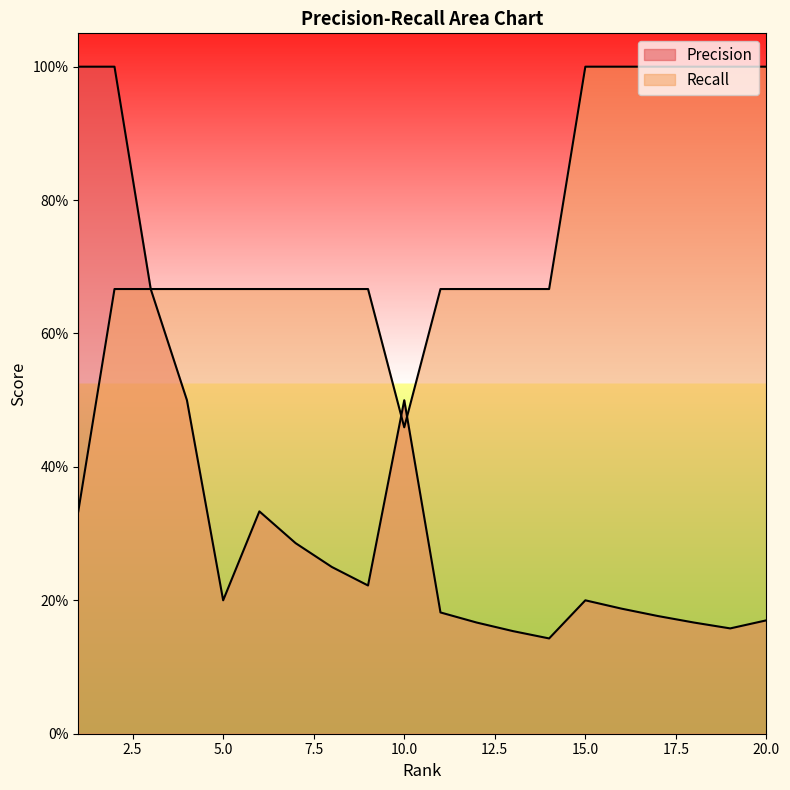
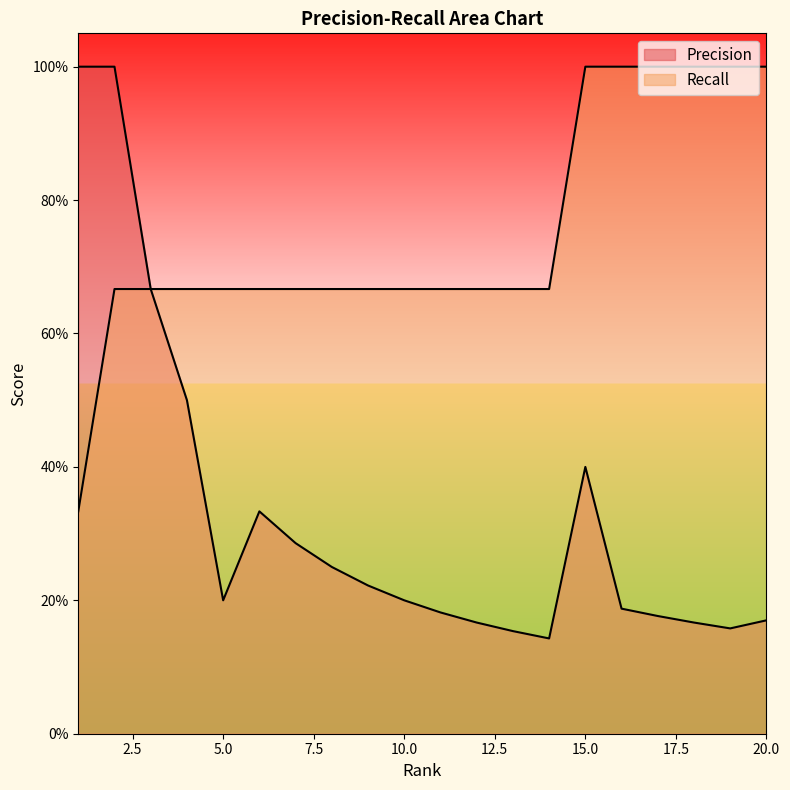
Precision, 10.0: 50% -> 20%
Recall, 10.0: 46% -> 67%
Precision, 15.0: 20% -> 40%
